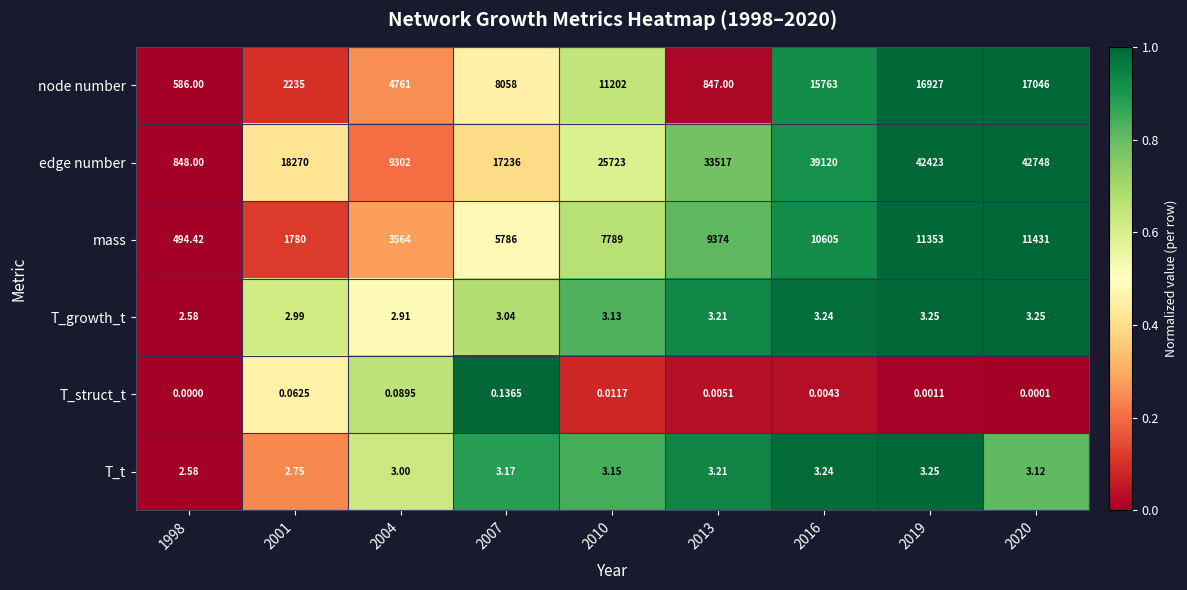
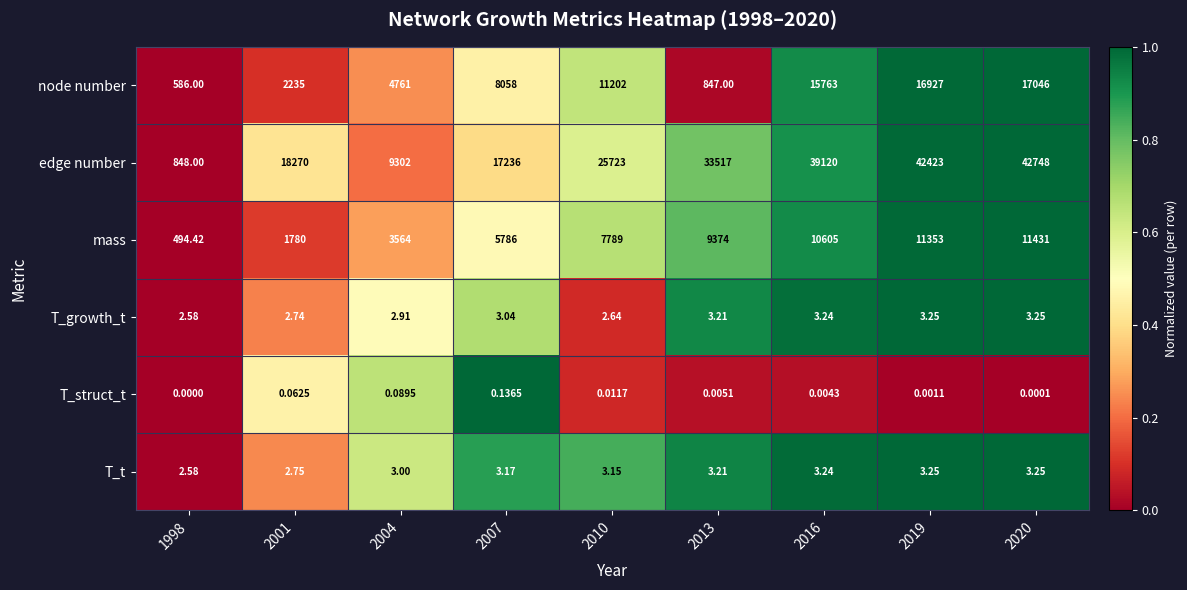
T_growth_t, 2001: 2.99 -> 2.74
T_growth_t, 2010: 3.13 -> 2.64
T_t, 2020: 3.12 -> 3.25
